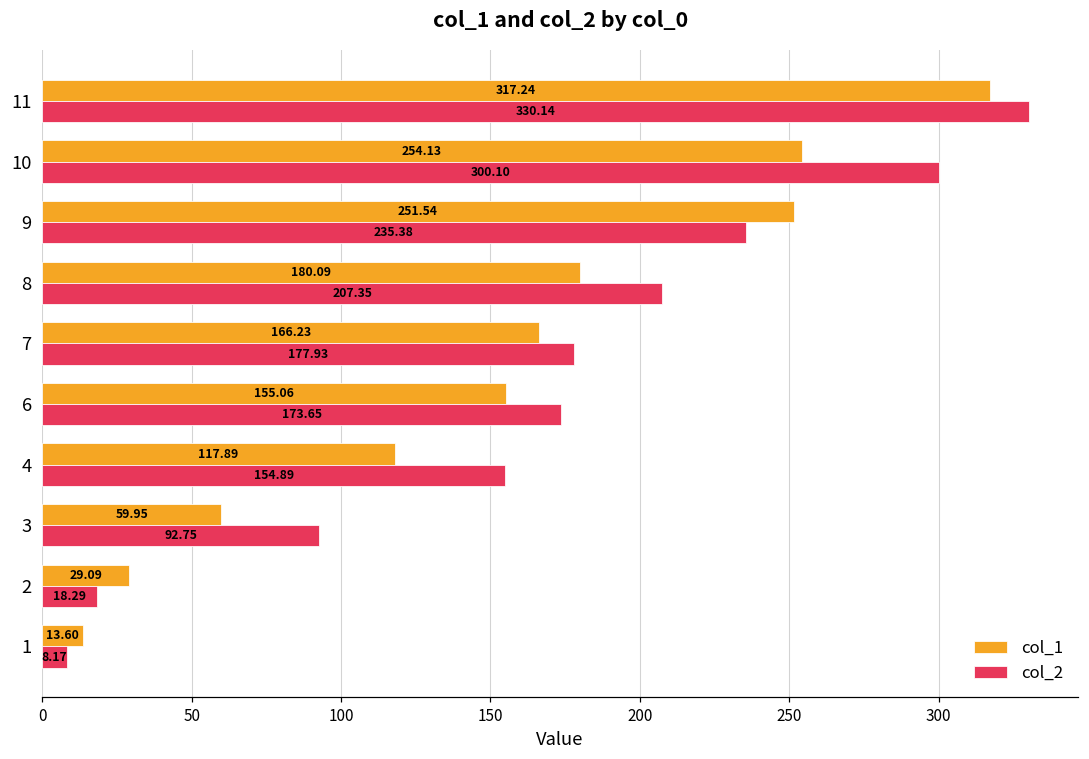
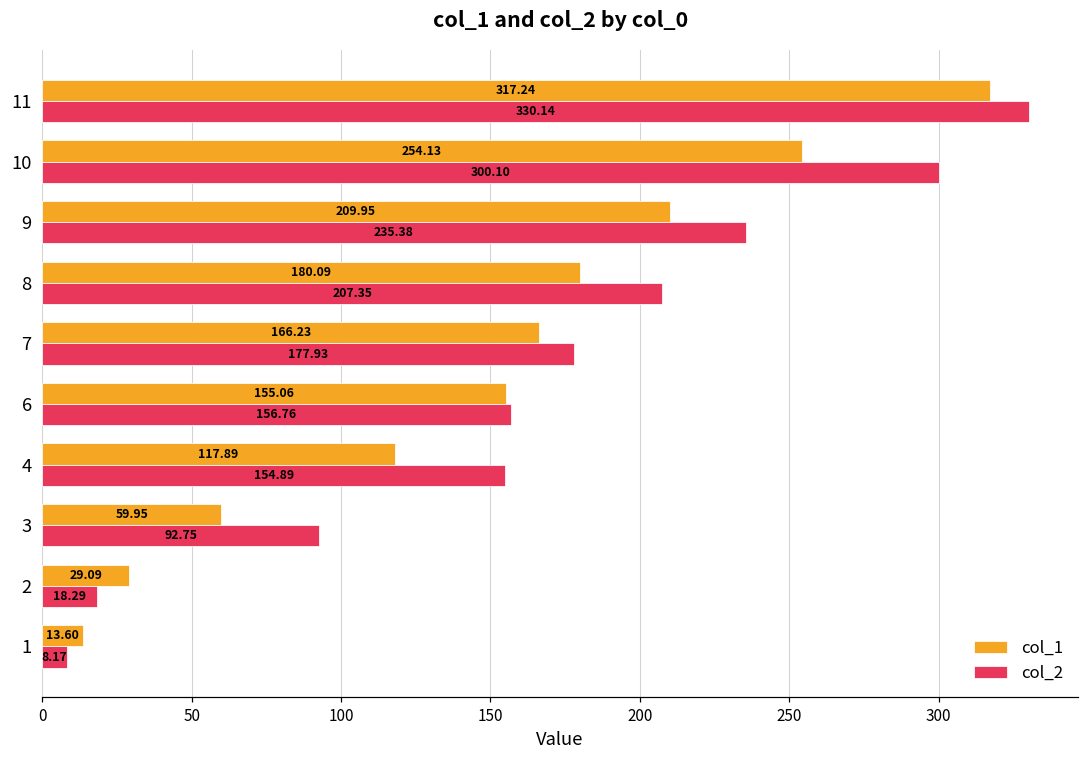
col_1, 9: 251.54 -> 209.95
col_2, 6: 173.65 -> 156.76
